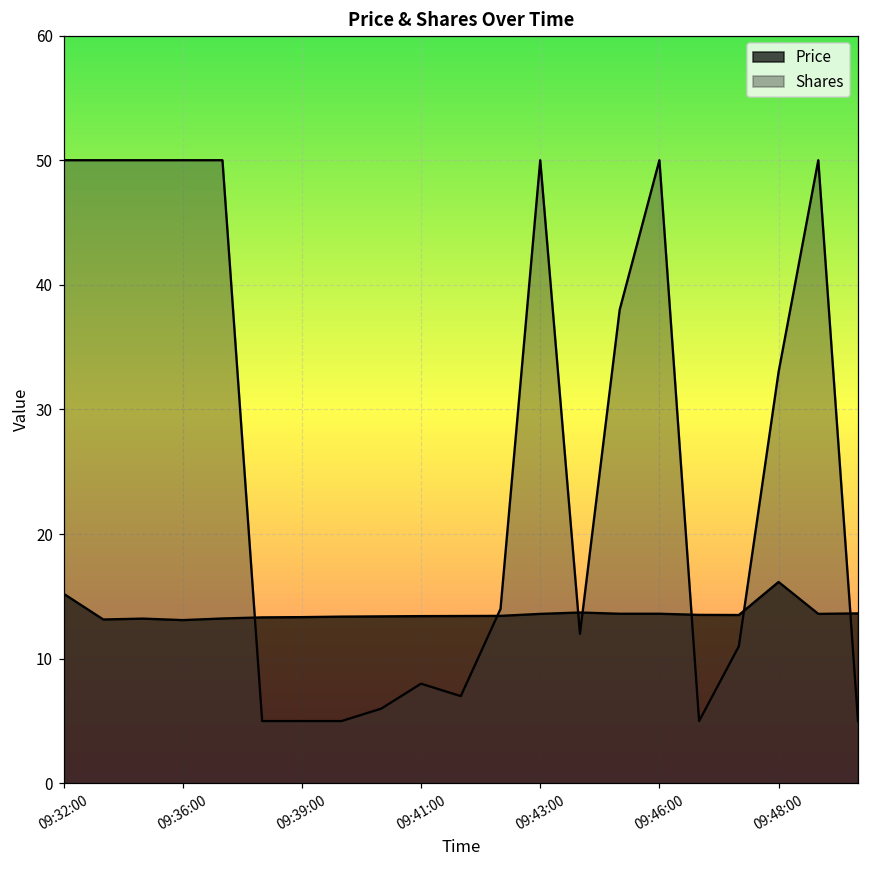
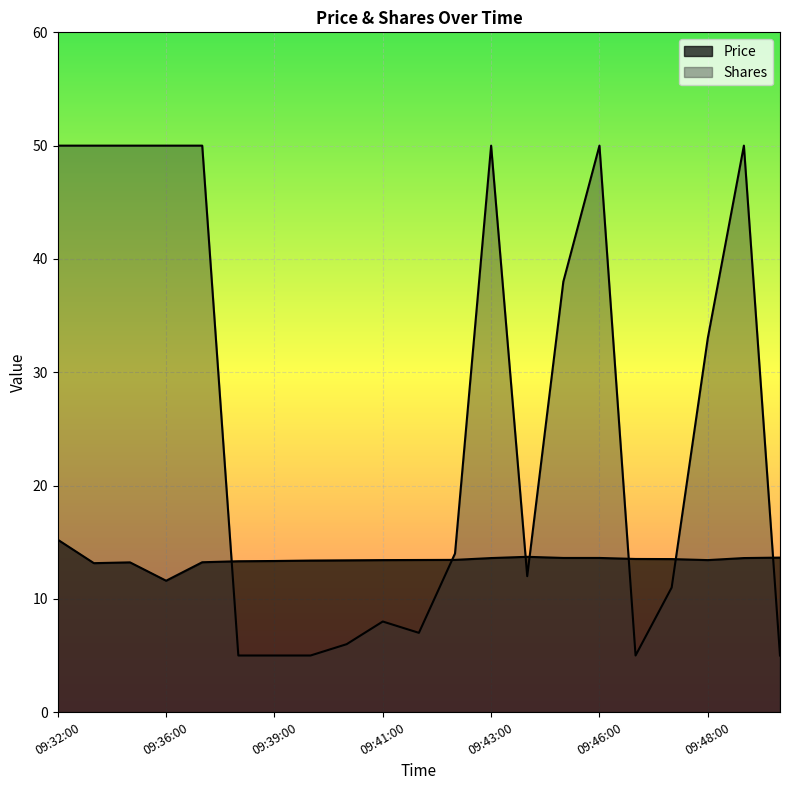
Price, 09:36:00: 13.1 -> 11.6
Price, 09:48:00: 16.2 -> 13.4
